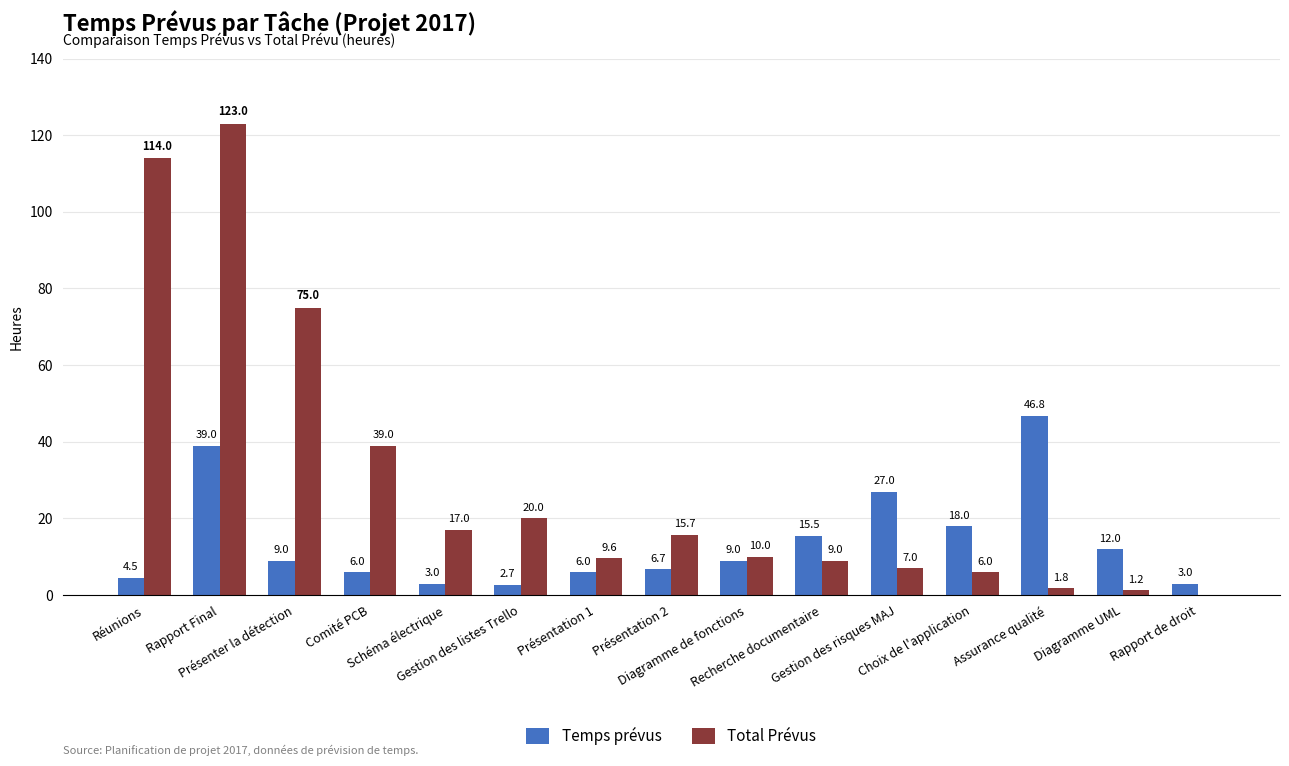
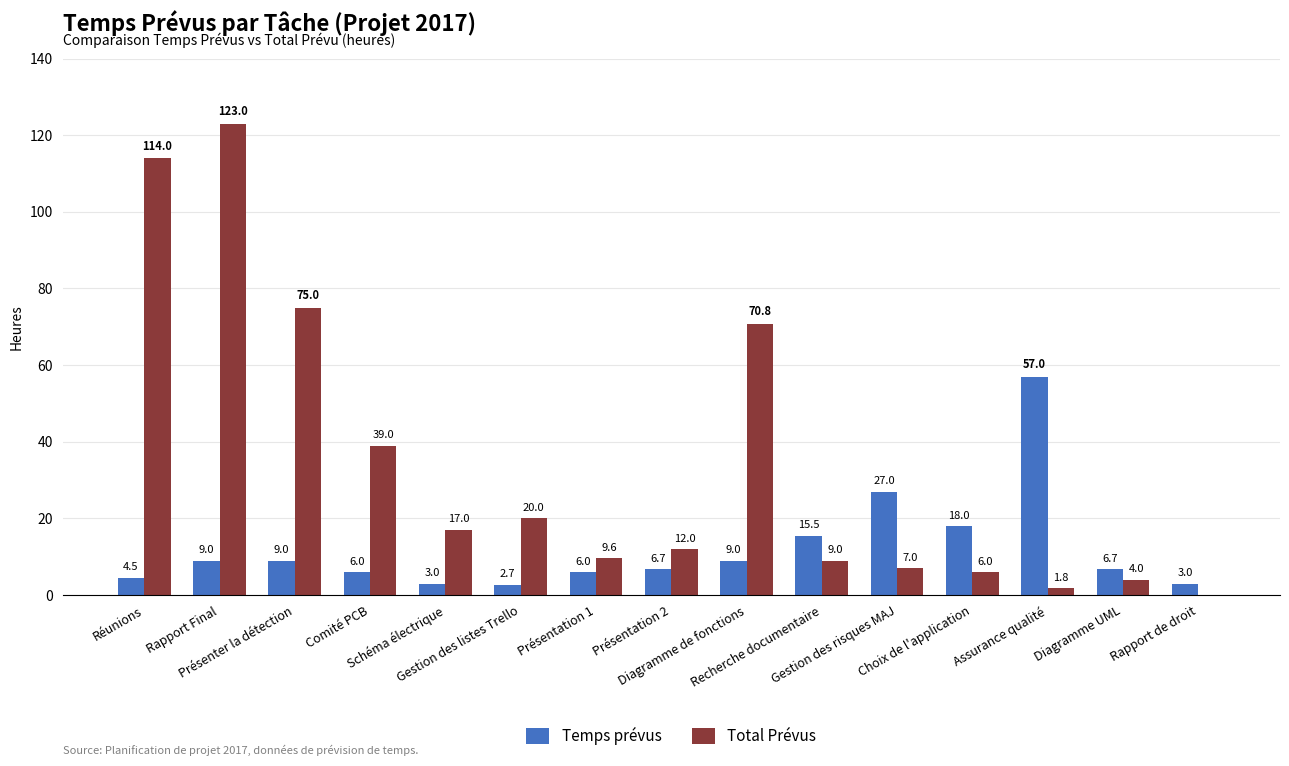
Temps prévus, Rapport Final: 39.0 -> 9.0
Total Prévus, Présentation 2: 15.7 -> 12.0
Total Prévus, Diagramme de fonctions: 10.0 -> 70.8
Temps prévus, Assurance qualité: 46.8 -> 57.0
Temps prévus, Diagramme UML: 12.0 -> 6.7
Total Prévus, Diagramme UML: 1.2 -> 4.0
